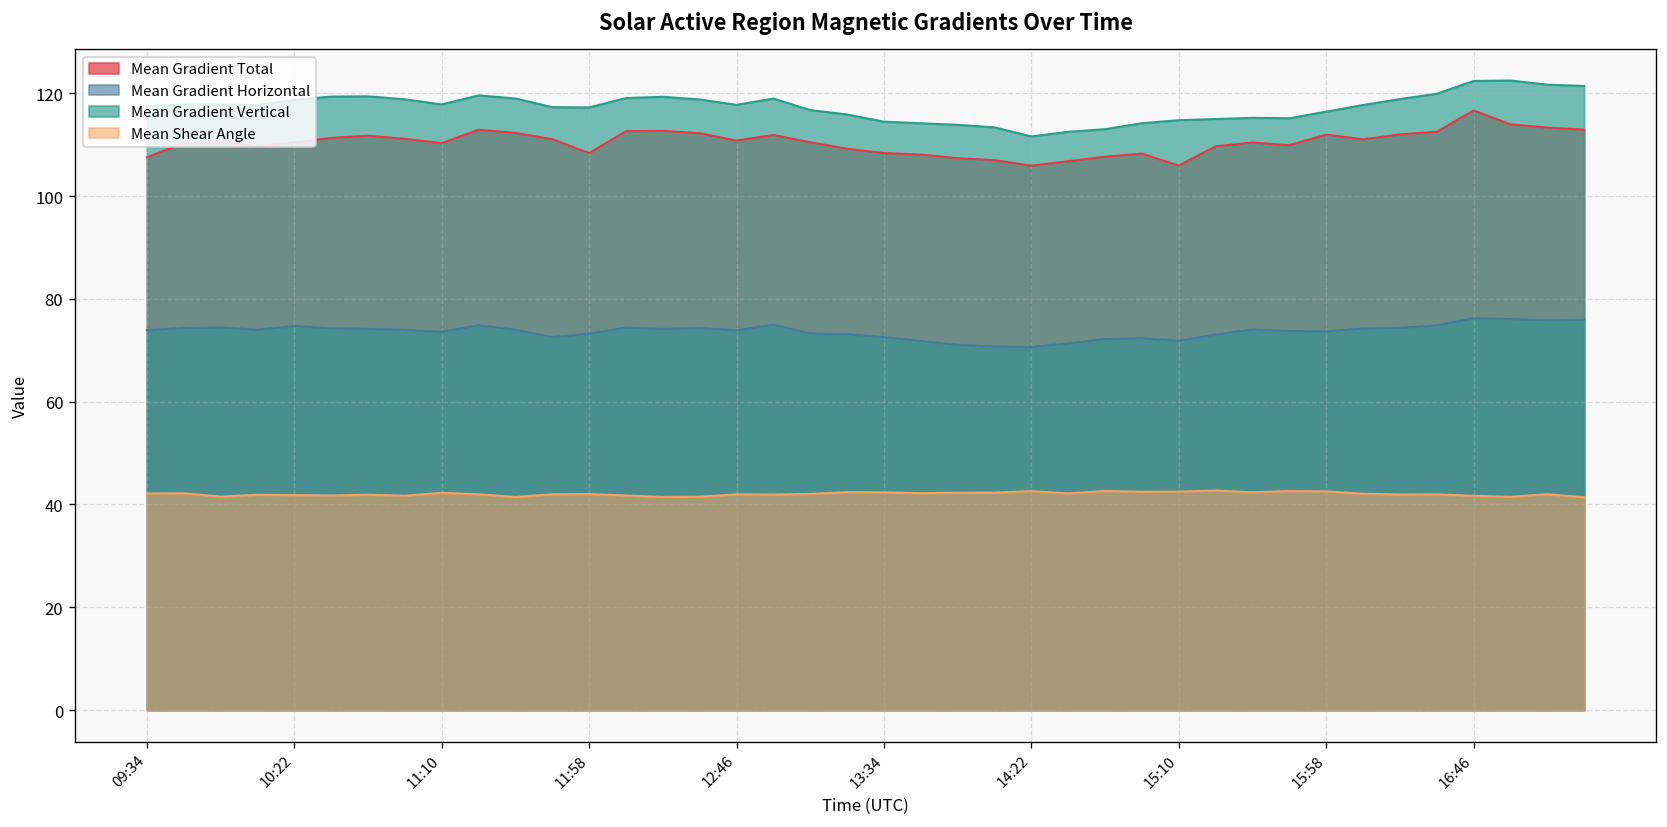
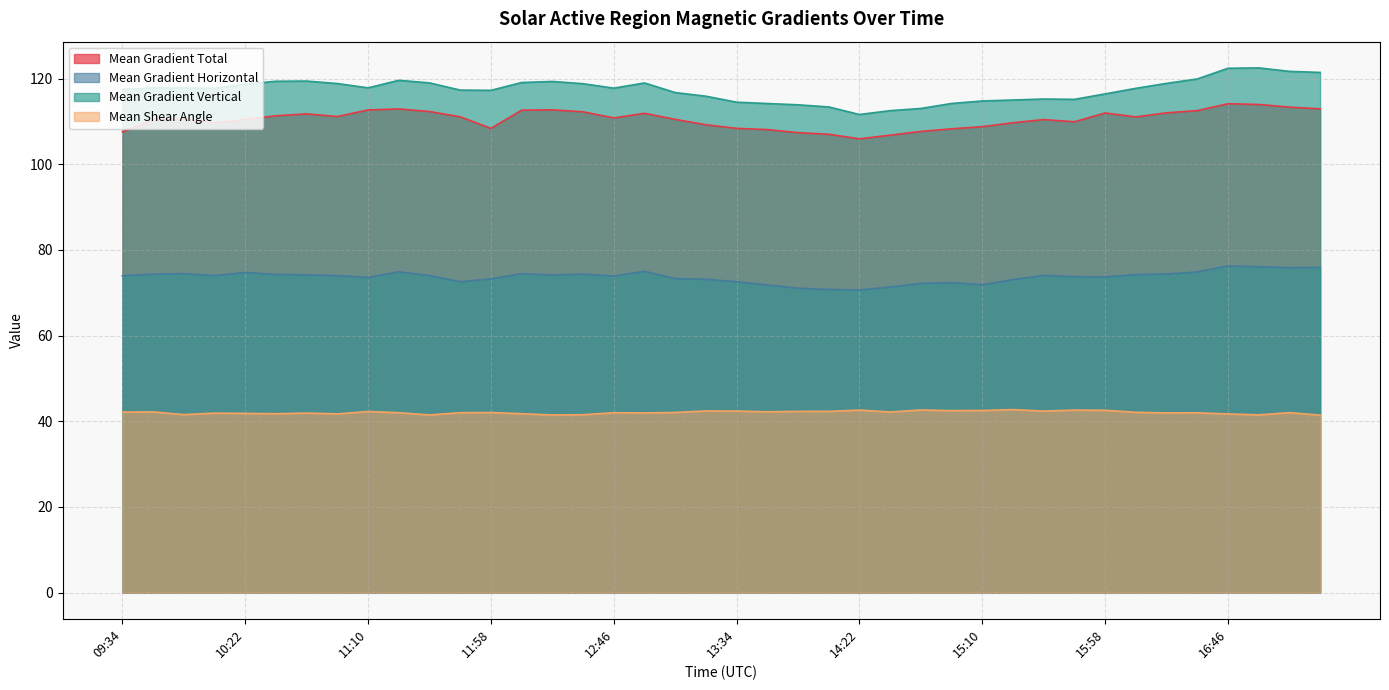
Mean Gradient Total, 11:10: 110 -> 113
Mean Gradient Total, 15:10: 106 -> 109
Mean Gradient Total, 16:46: 117 -> 114
